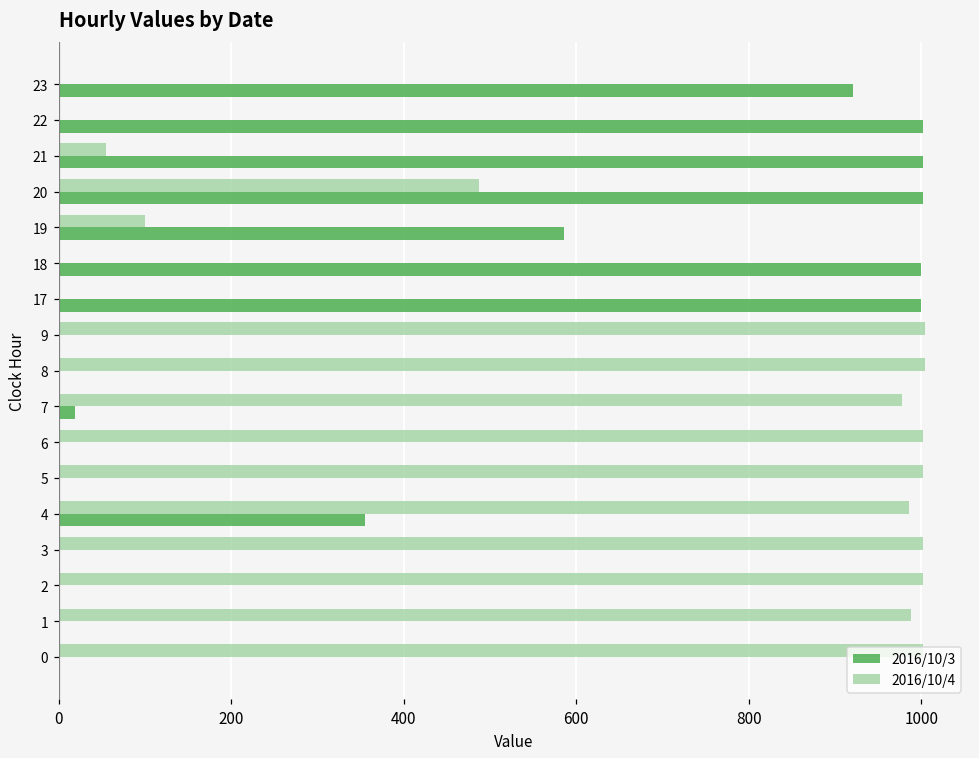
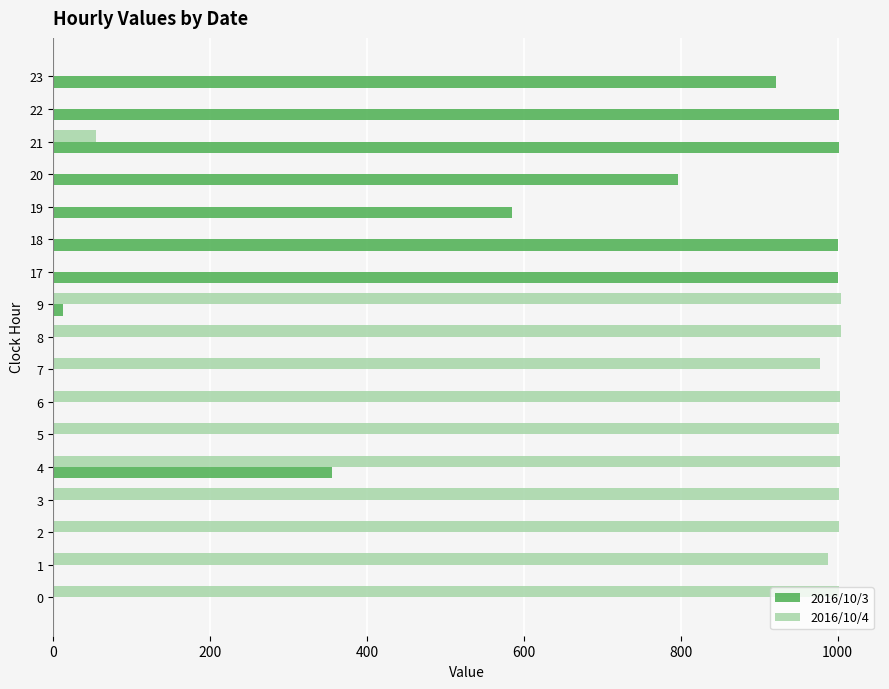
2016/10/4, 20: 490 -> 0
2016/10/3, 20: 1000 -> 800
2016/10/4, 19: 100 -> 0
2016/10/3, 9: 0 -> 10
2016/10/3, 7: 20 -> 0
2016/10/4, 4: 990 -> 1000
